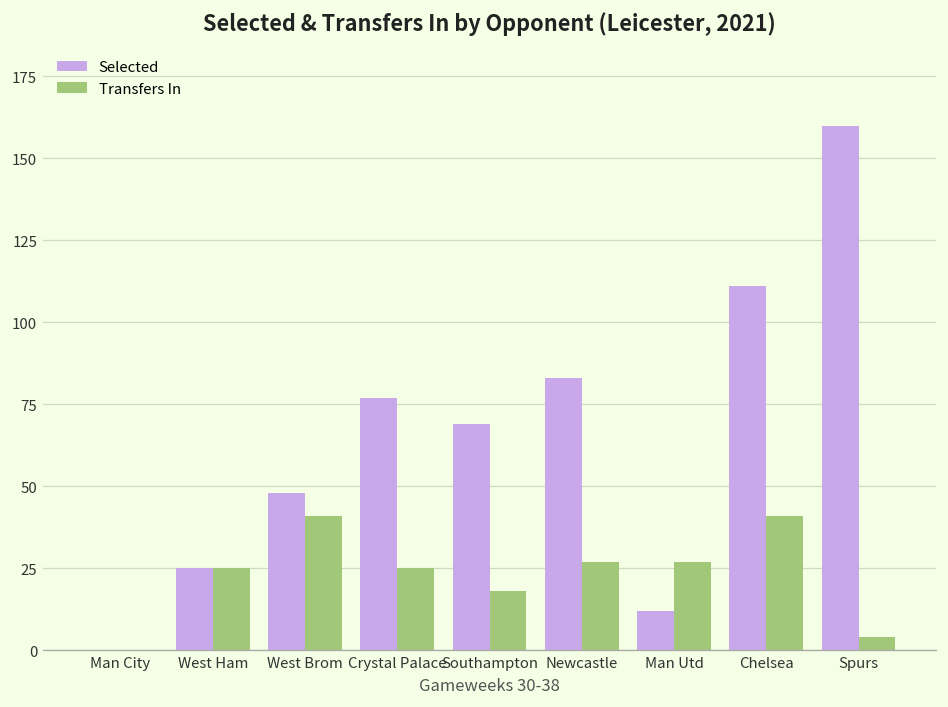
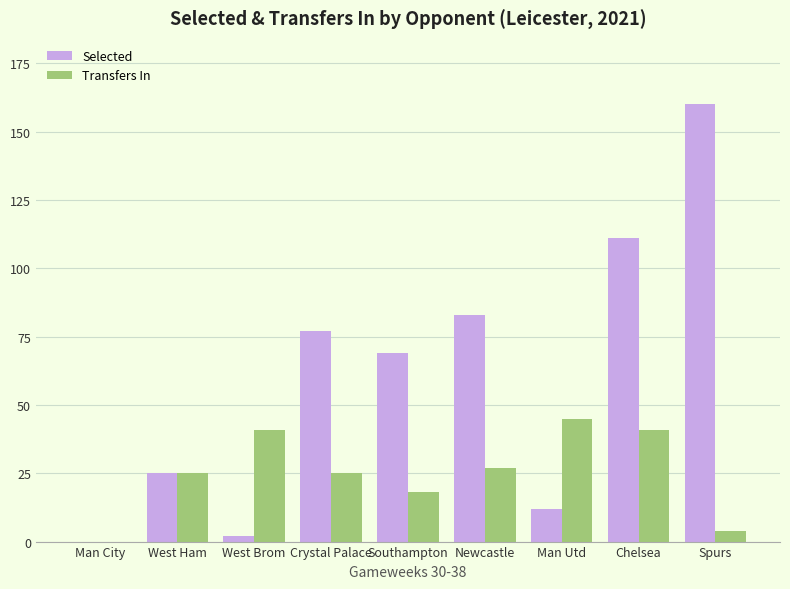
Selected, West Brom: 48 -> 2
Transfers In, Man Utd: 27 -> 45
